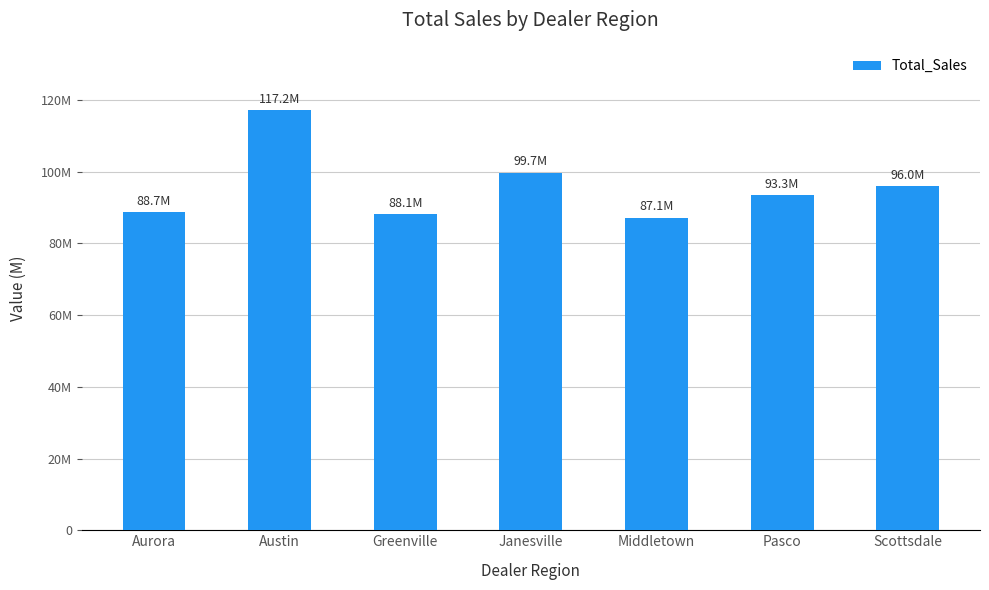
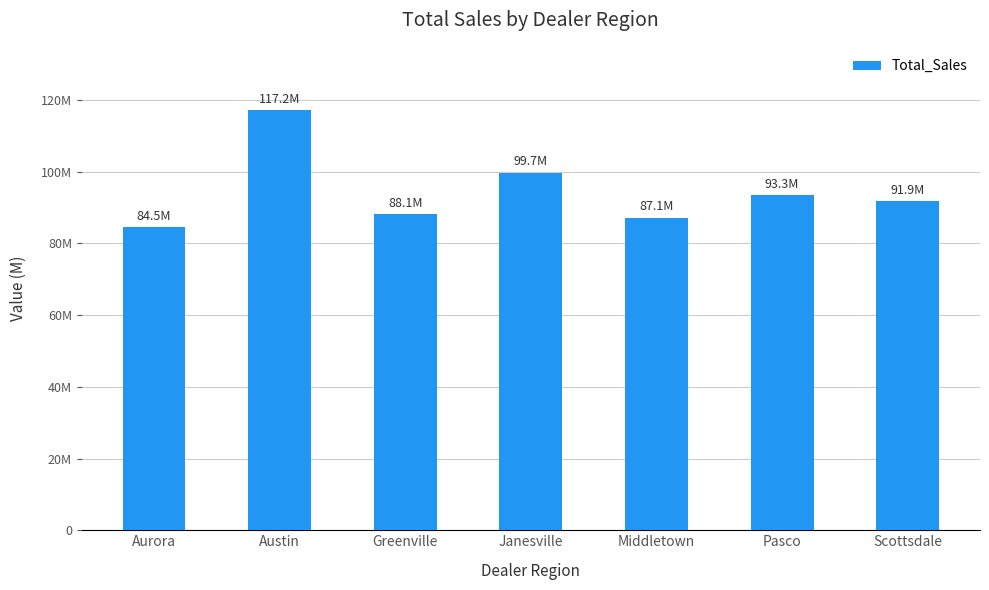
Aurora: 88.7M -> 84.5M
Scottsdale: 96.0M -> 91.9M
